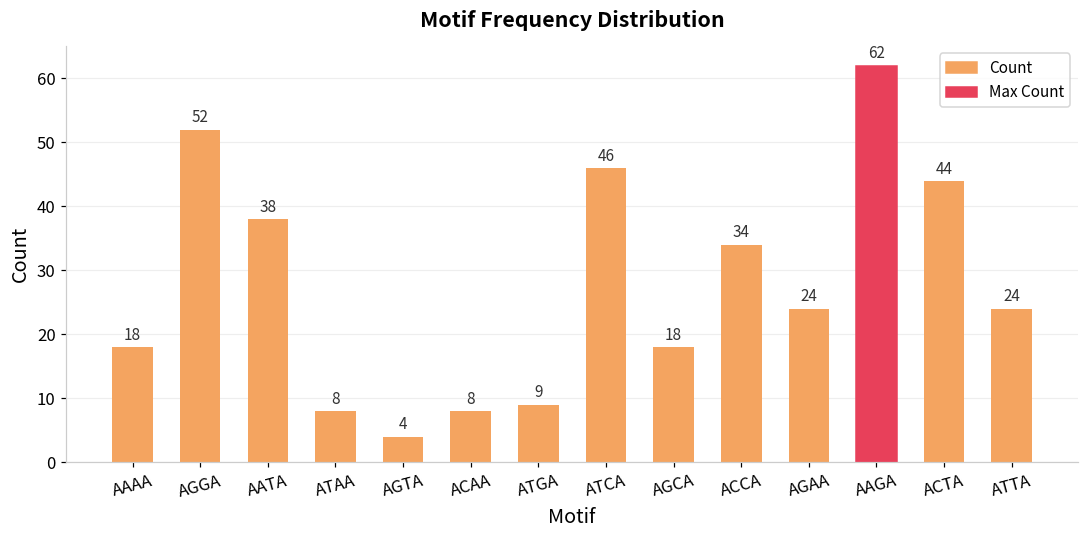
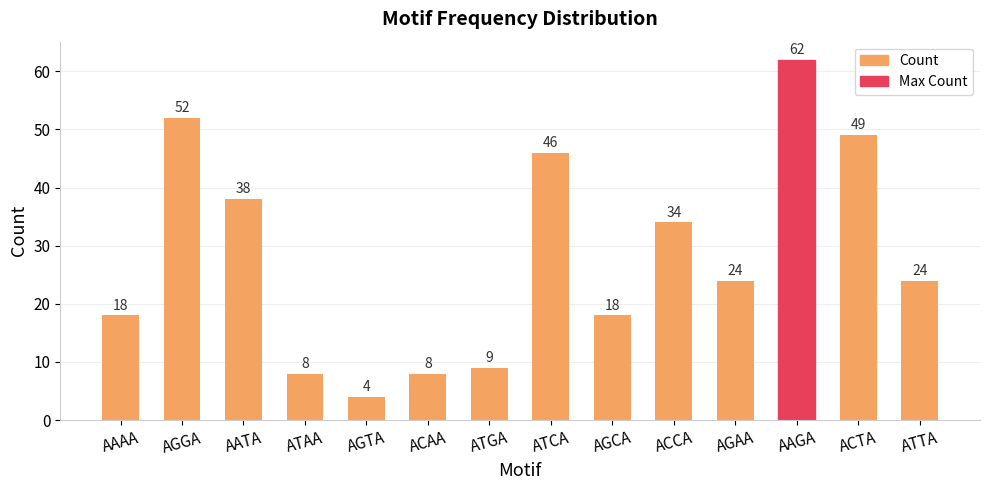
ACTA: 44 -> 49
